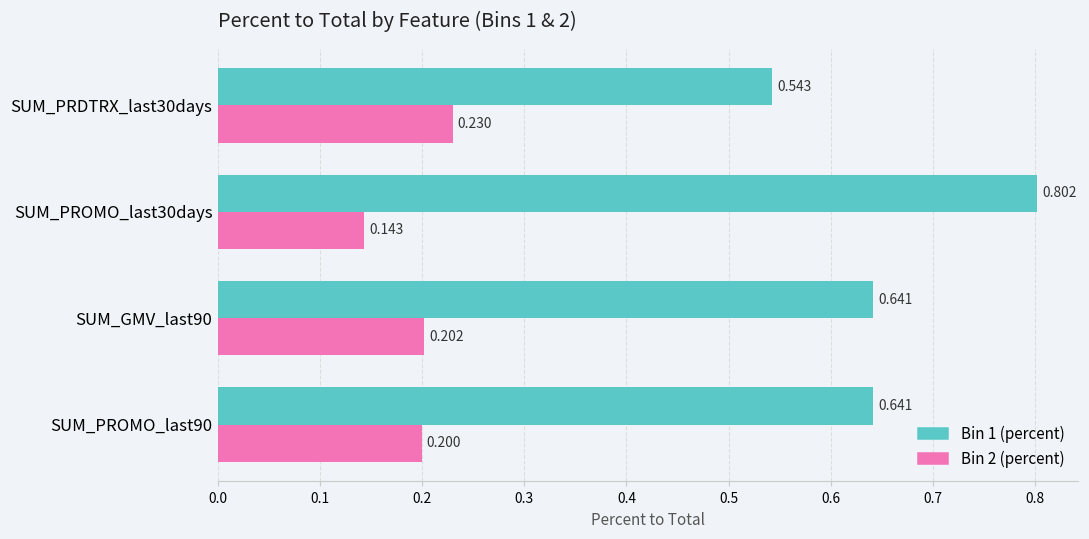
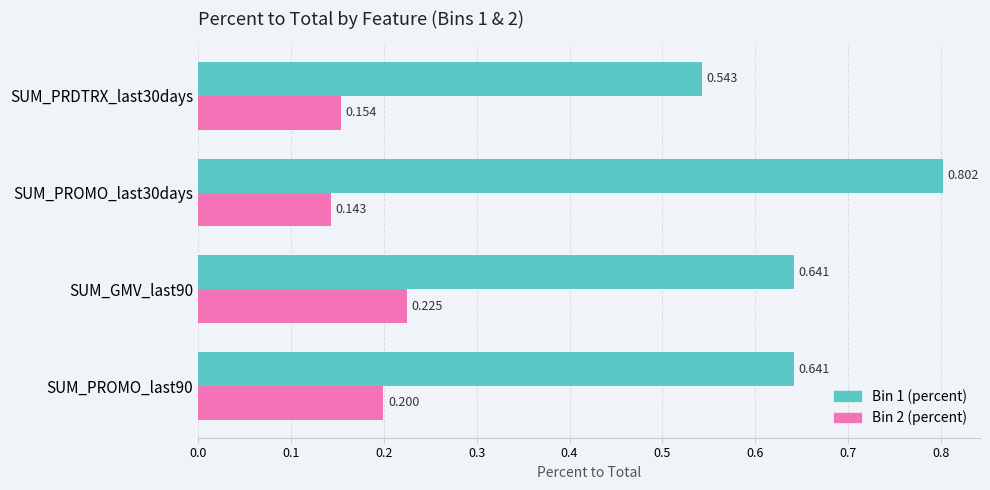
Bin 2 (percent), SUM_PRDTRX_last30days: 0.230 -> 0.154
Bin 2 (percent), SUM_GMV_last90: 0.202 -> 0.225
